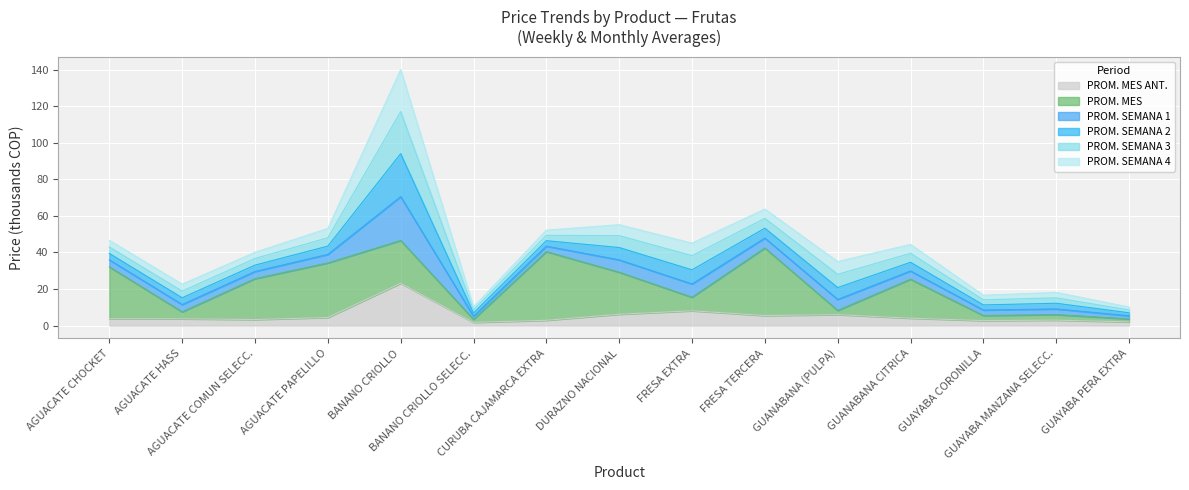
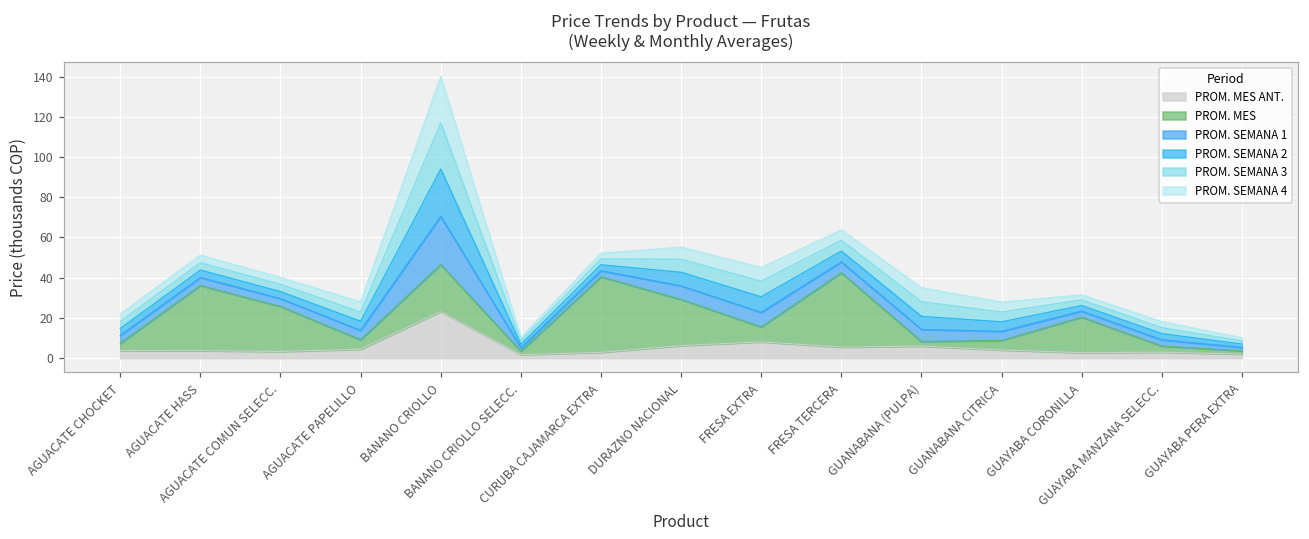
PROM. MES, AGUACATE CHOCKET: 28 -> 4
PROM. MES, AGUACATE HASS: 4 -> 32
PROM. MES, AGUACATE PAPELILLO: 30 -> 5
PROM. MES, GUANABANA CITRICA: 21 -> 5
PROM. MES, GUAYABA CORONILLA: 3 -> 18
